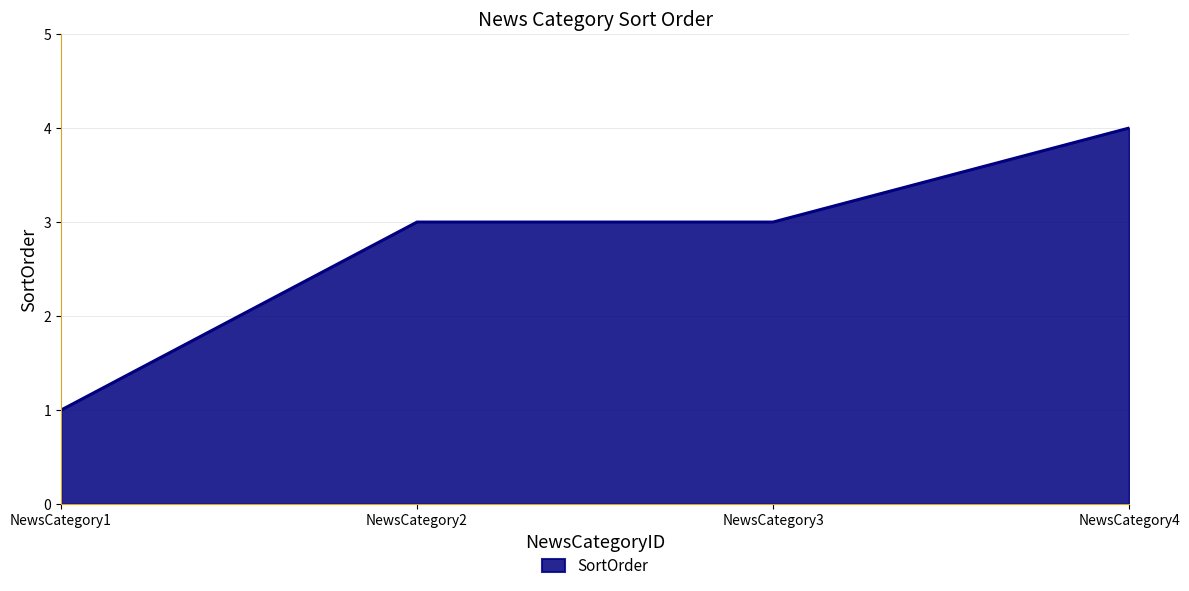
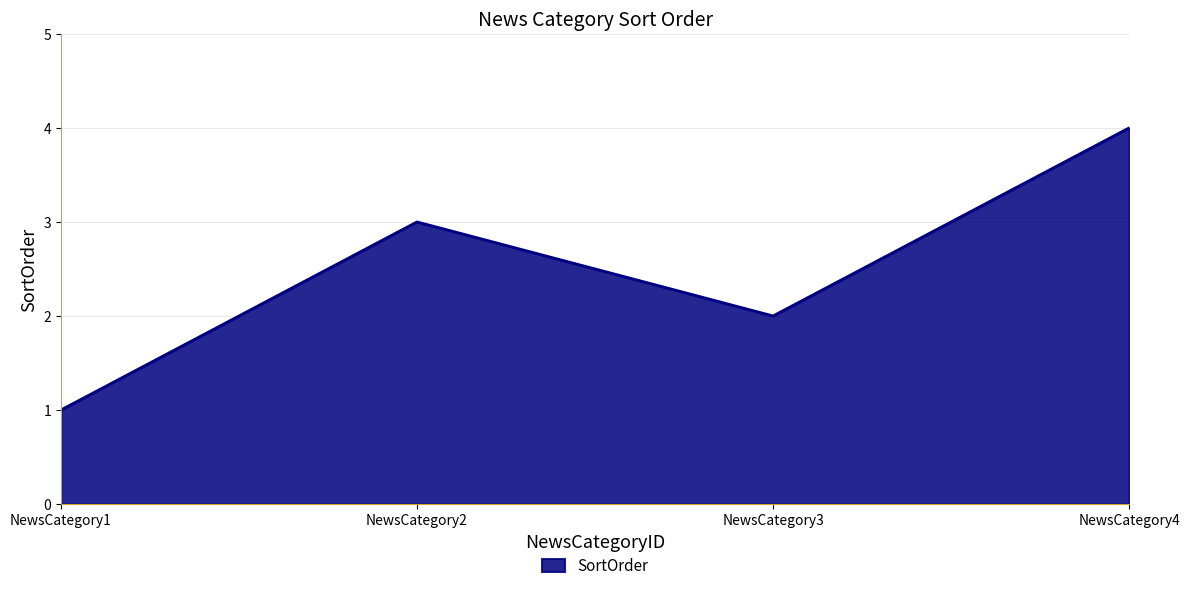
NewsCategory3: 3 -> 2
